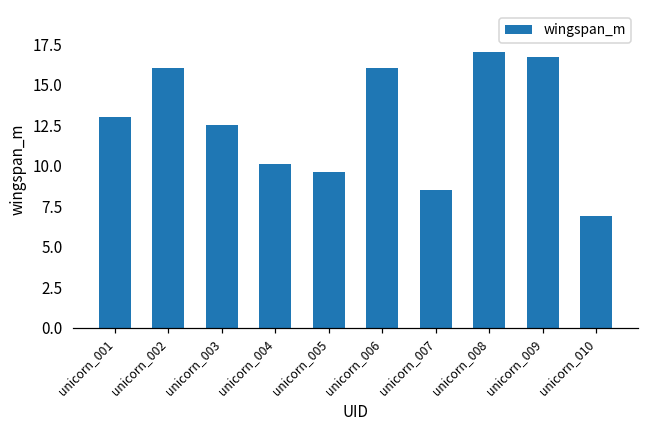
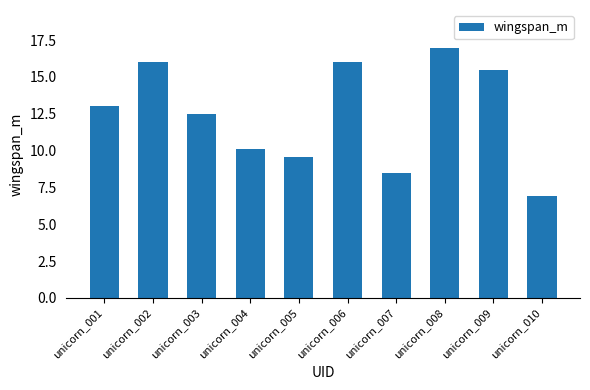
unicorn_009: 16.7 -> 15.5
